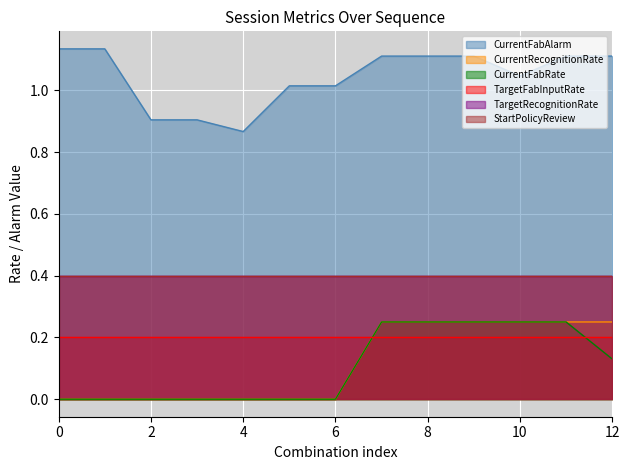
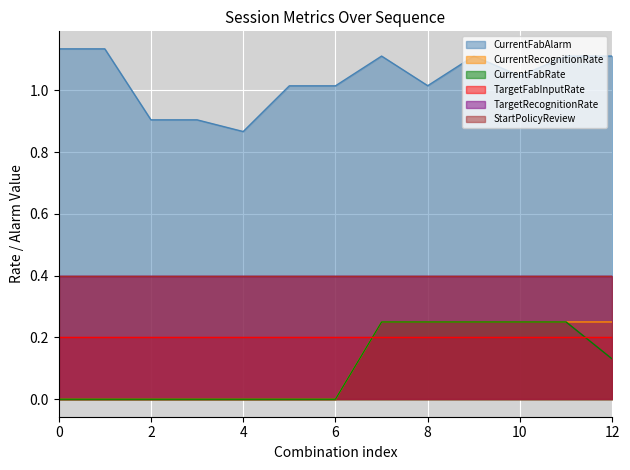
CurrentFabAlarm, 8: 1.11 -> 1.01
